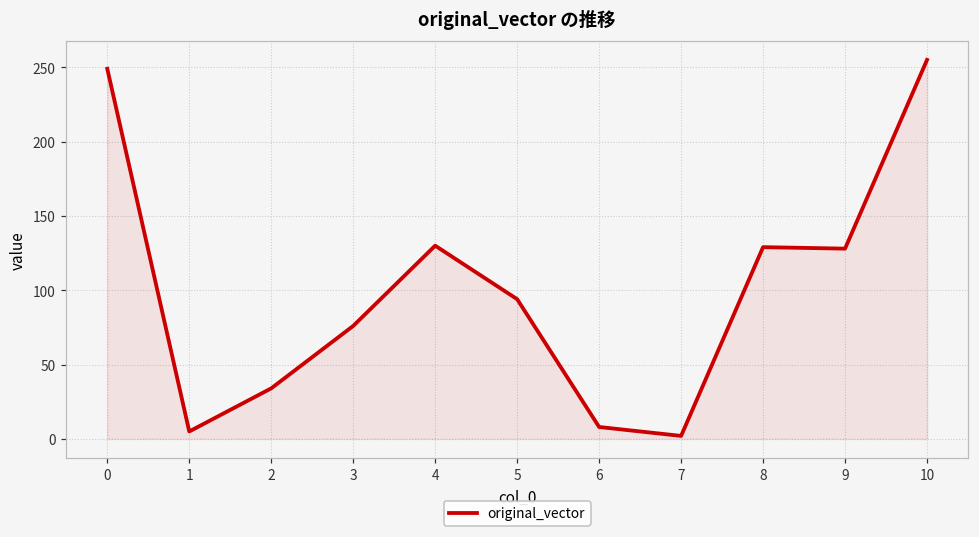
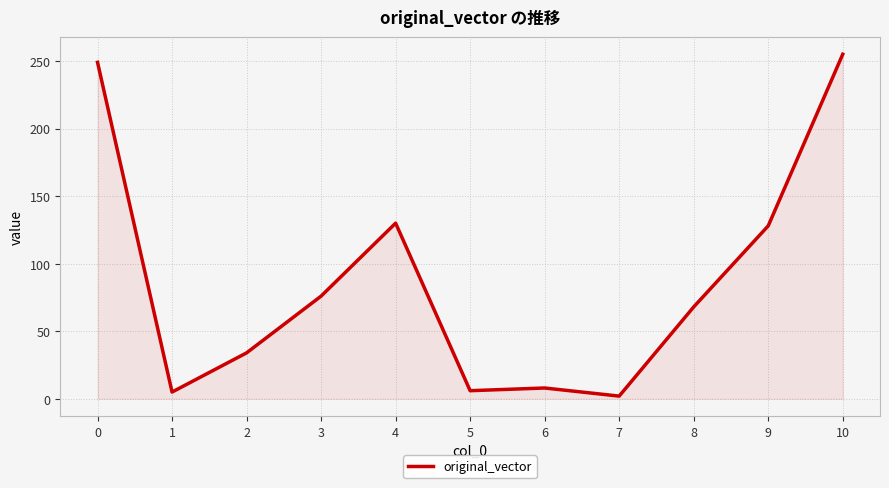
5: 94 -> 6
8: 129 -> 68
